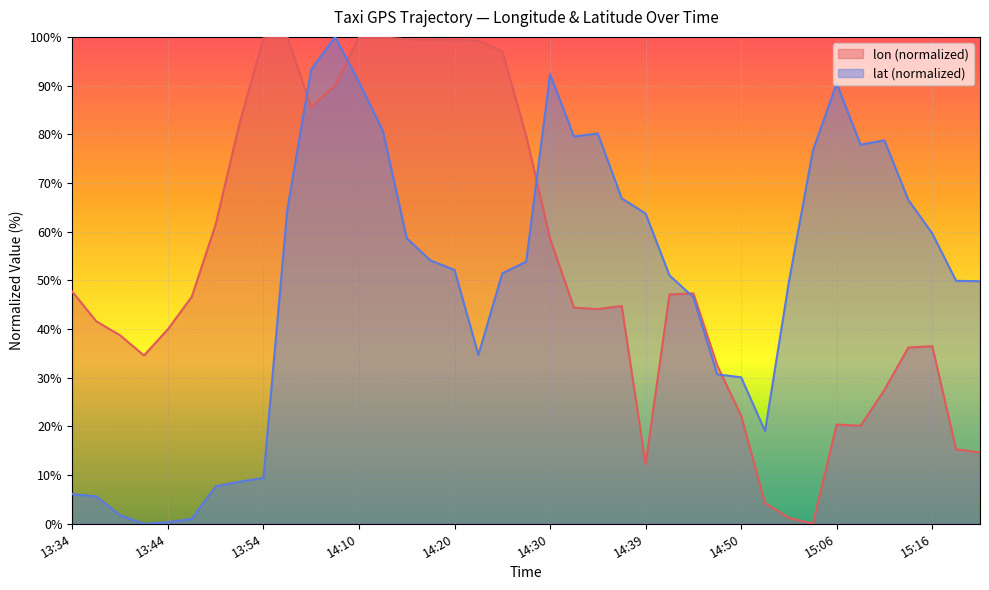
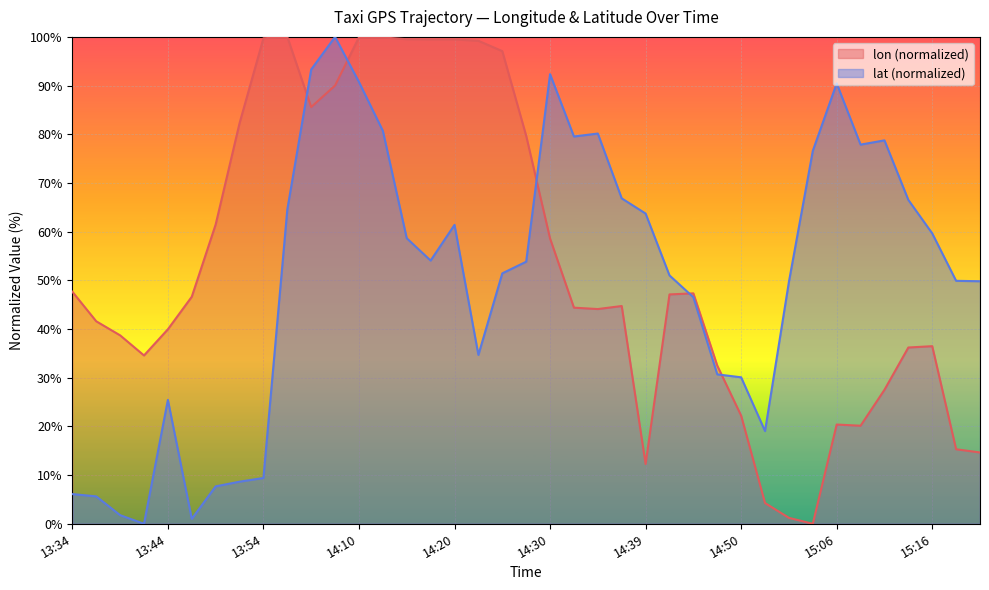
lat (normalized), 13:44: 0% -> 25%
lat (normalized), 14:20: 52% -> 61%
